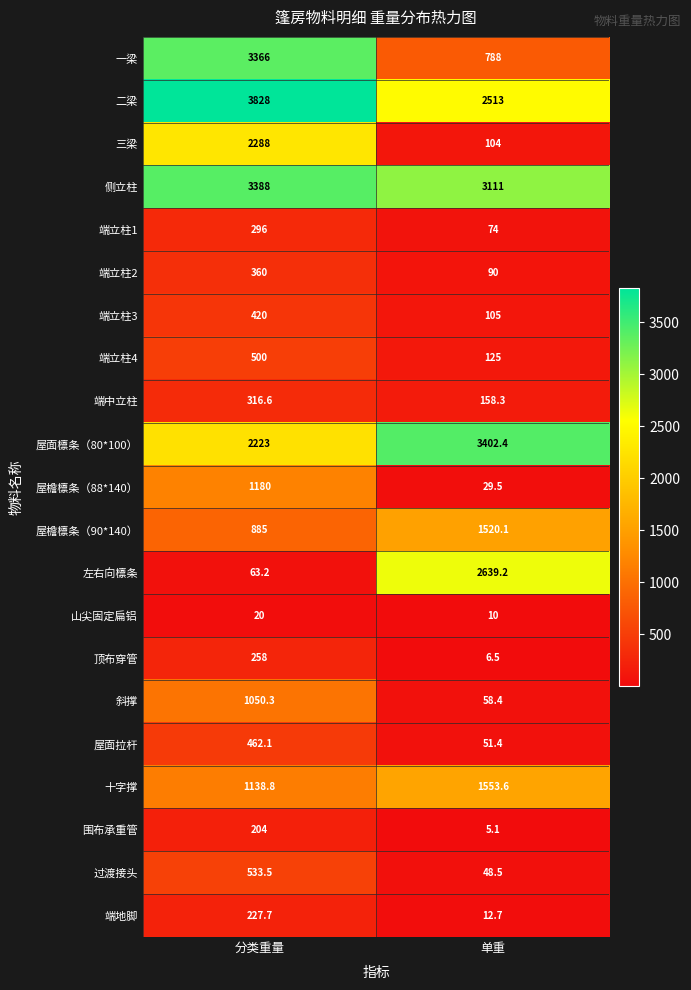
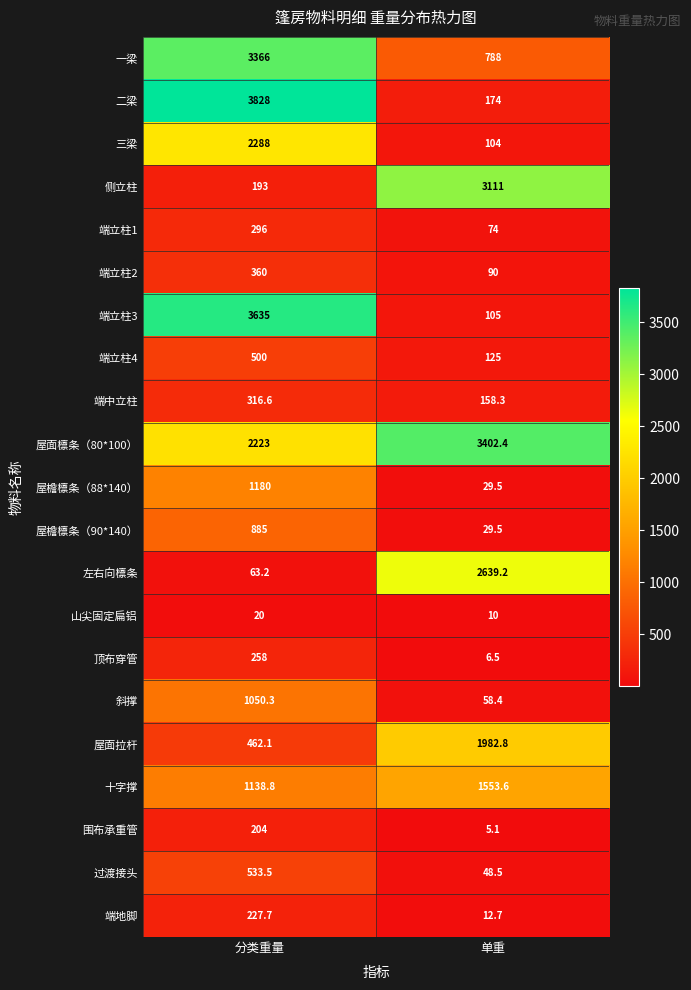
二梁, 单重: 2513 -> 174
侧立柱, 分类重量: 3388 -> 193
端立柱3, 分类重量: 420 -> 3635
屋檐檩条（90*140）, 单重: 1520.1 -> 29.5
屋面拉杆, 单重: 51.4 -> 1982.8
